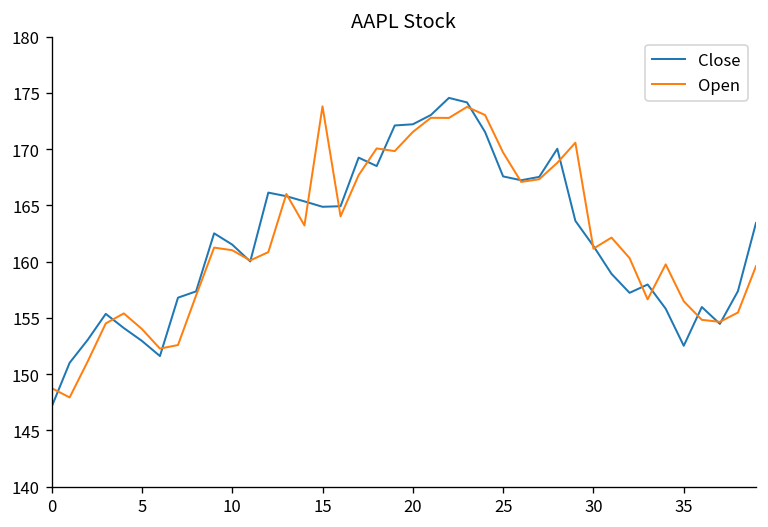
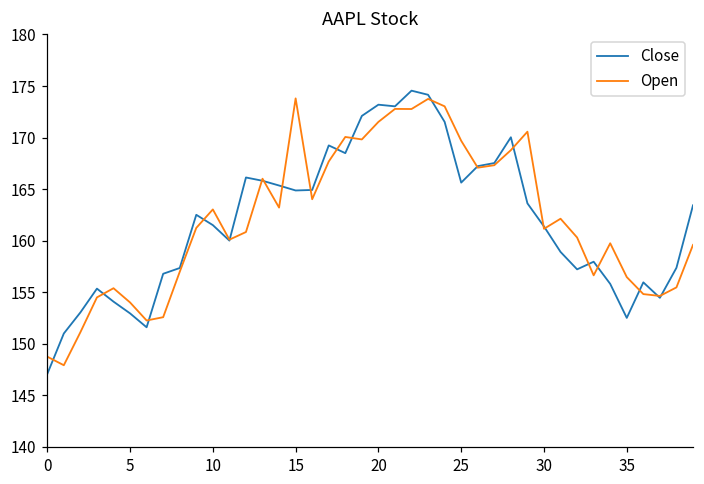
Open, 10: 161 -> 163
Close, 20: 172 -> 173
Close, 25: 168 -> 166
